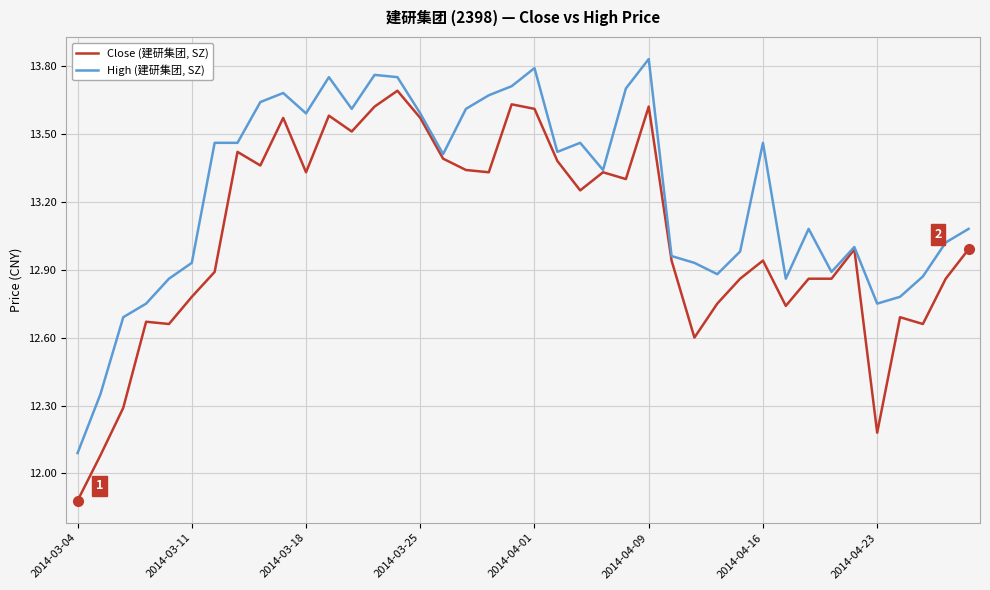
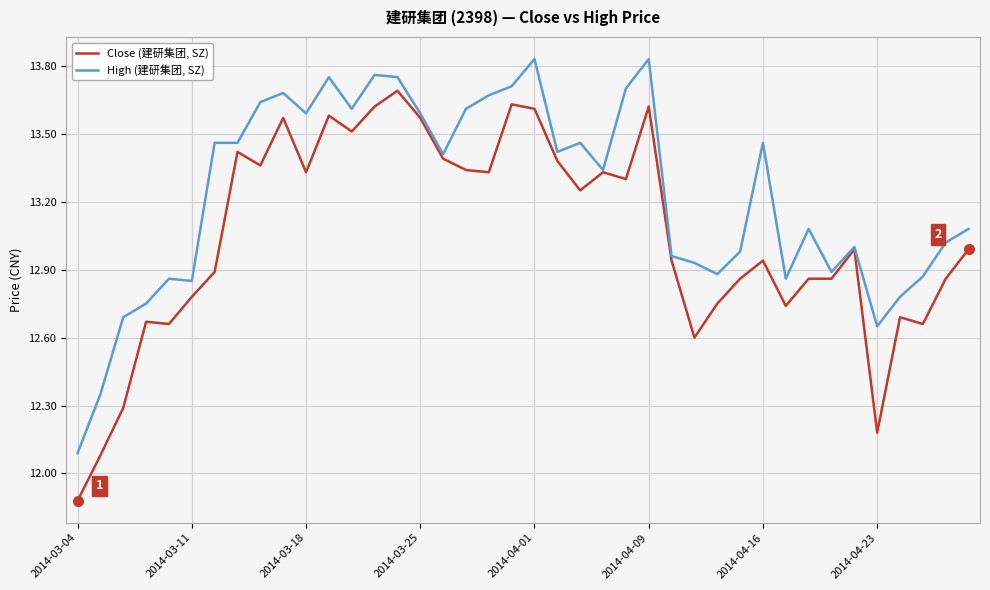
High (建研集团, SZ), 2014-03-11: 12.93 -> 12.85
High (建研集团, SZ), 2014-04-01: 13.79 -> 13.83
High (建研集团, SZ), 2014-04-23: 12.75 -> 12.65
